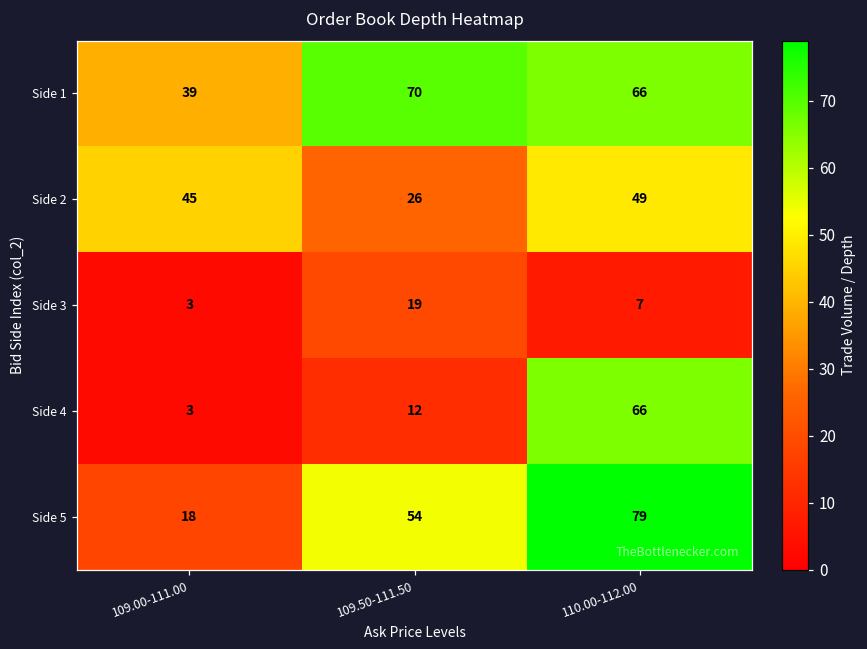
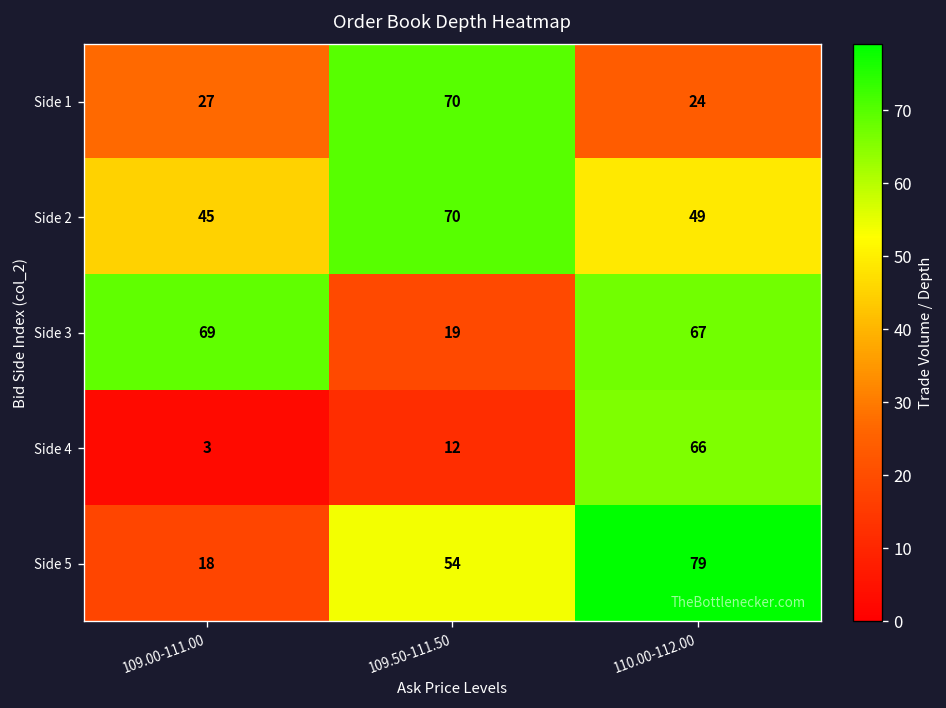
Side 1, 109.00-111.00: 39 -> 27
Side 1, 110.00-112.00: 66 -> 24
Side 2, 109.50-111.50: 26 -> 70
Side 3, 109.00-111.00: 3 -> 69
Side 3, 110.00-112.00: 7 -> 67
